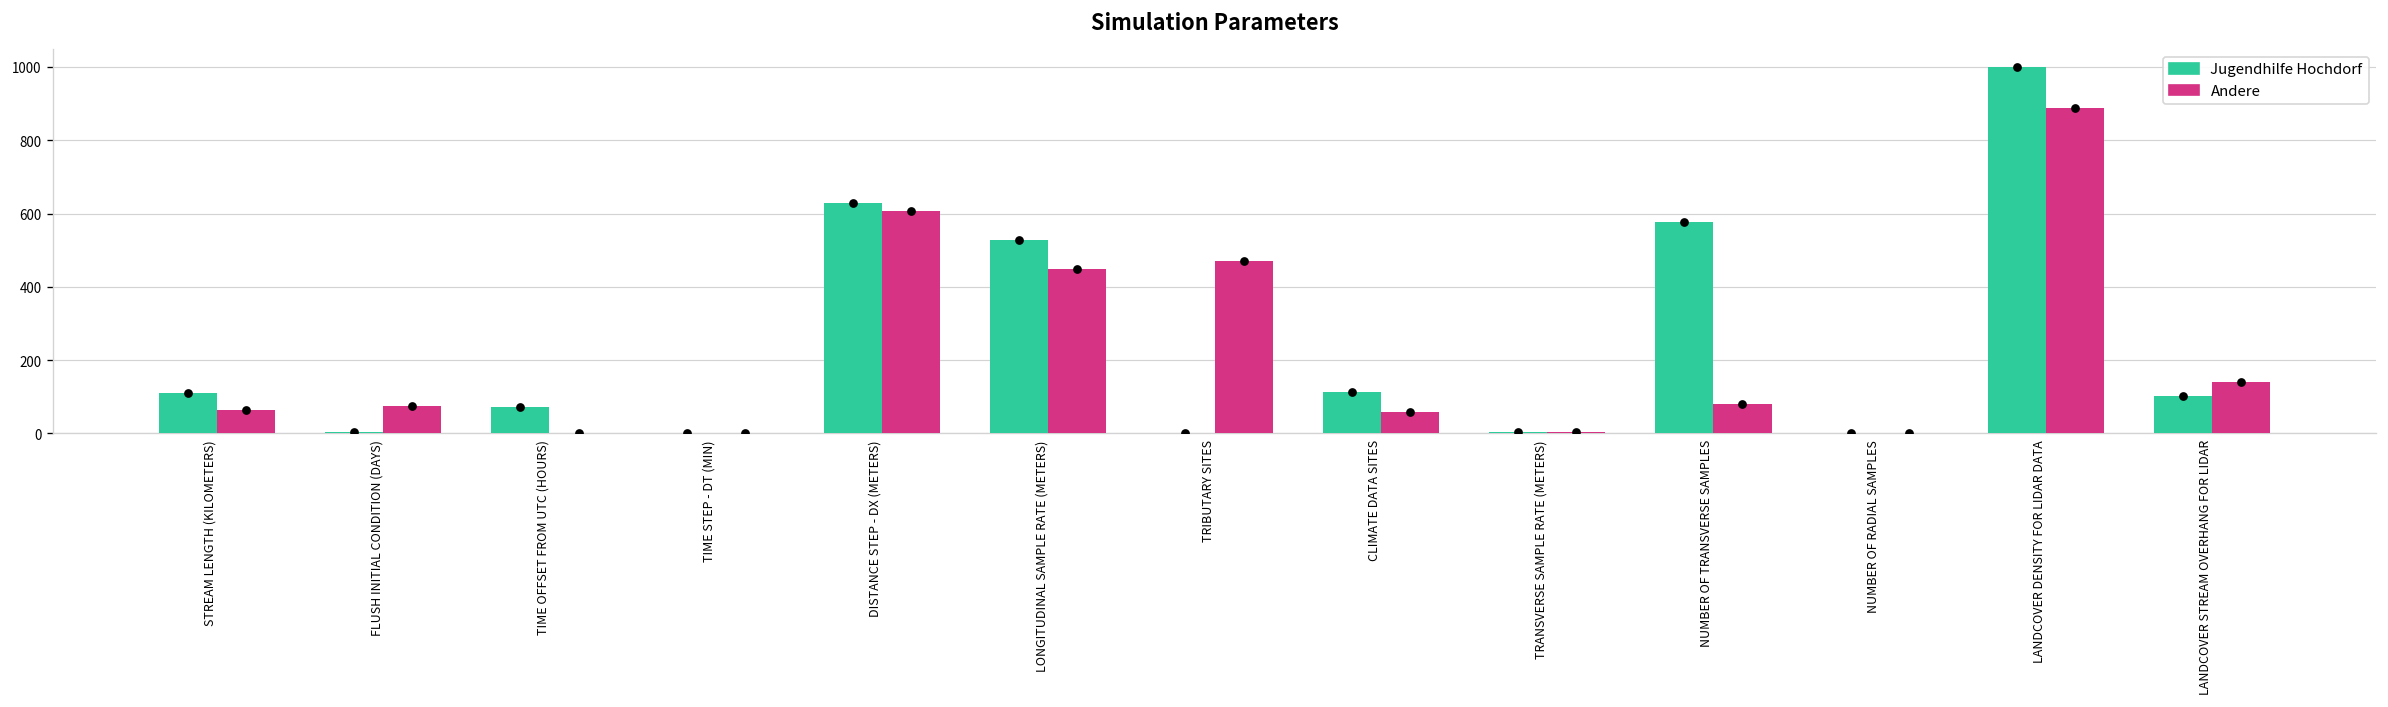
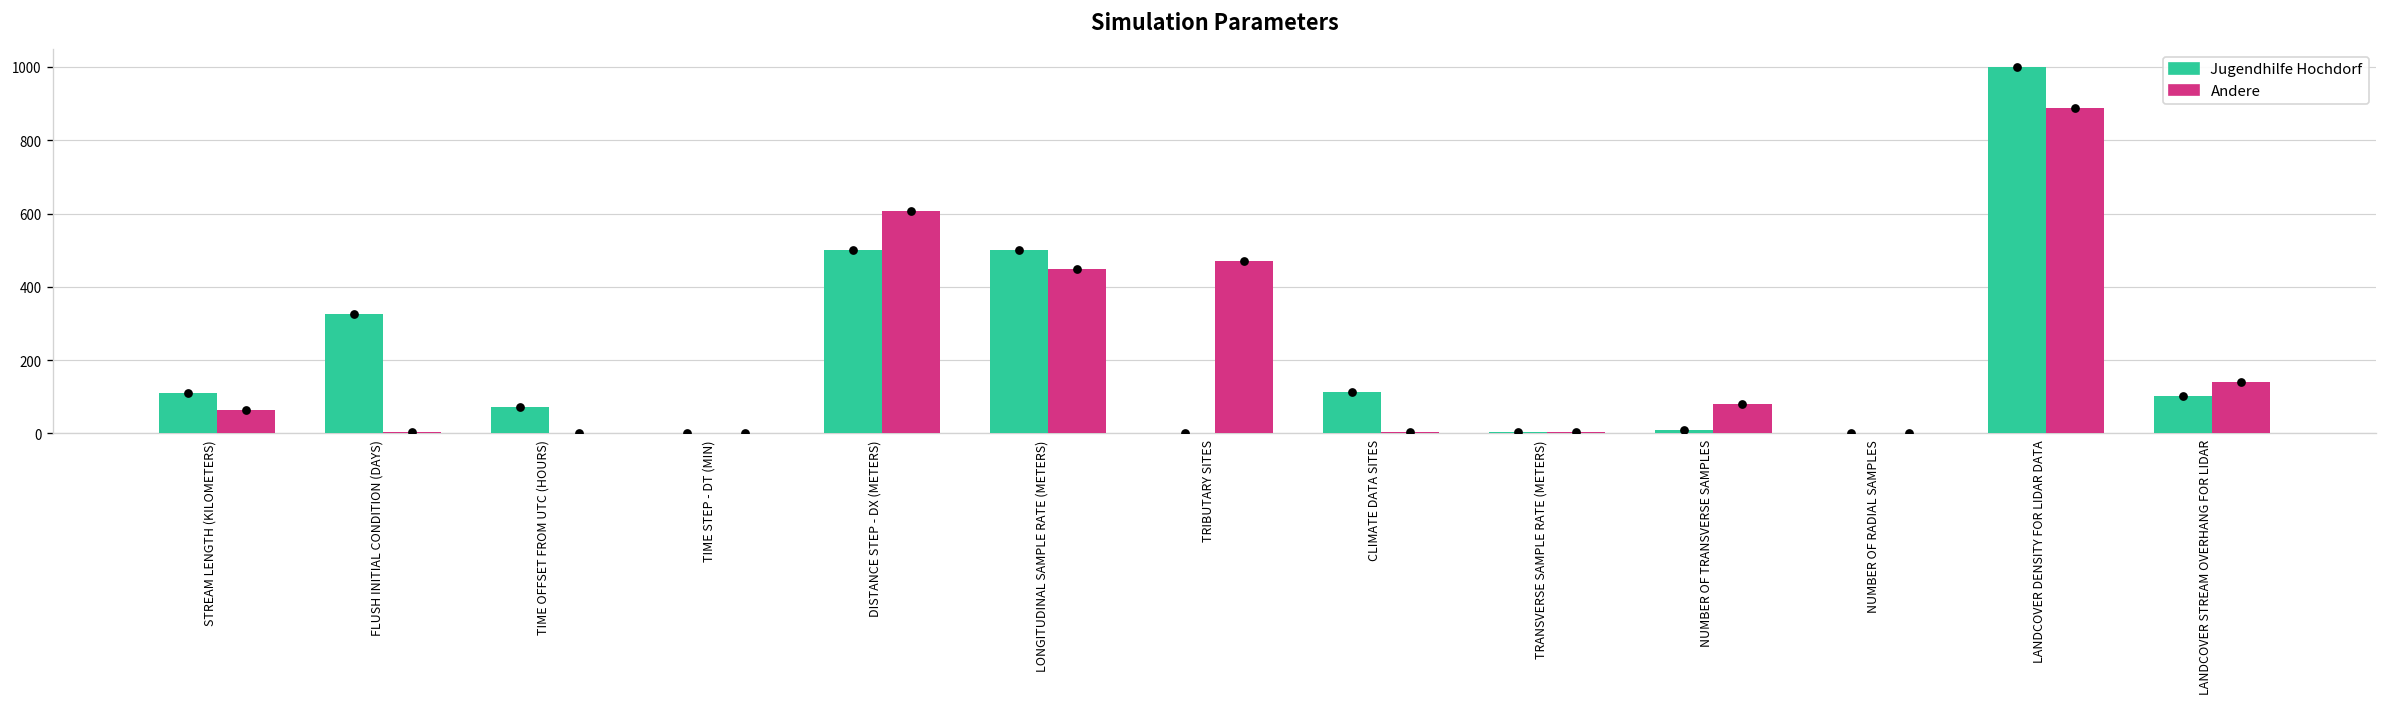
Jugendhilfe Hochdorf, FLUSH INITIAL CONDITION (DAYS): 0 -> 330
Andere, FLUSH INITIAL CONDITION (DAYS): 80 -> 0
Jugendhilfe Hochdorf, DISTANCE STEP - DX (METERS): 630 -> 500
Jugendhilfe Hochdorf, LONGITUDINAL SAMPLE RATE (METERS): 530 -> 500
Andere, CLIMATE DATA SITES: 60 -> 0
Jugendhilfe Hochdorf, NUMBER OF TRANSVERSE SAMPLES: 580 -> 10
